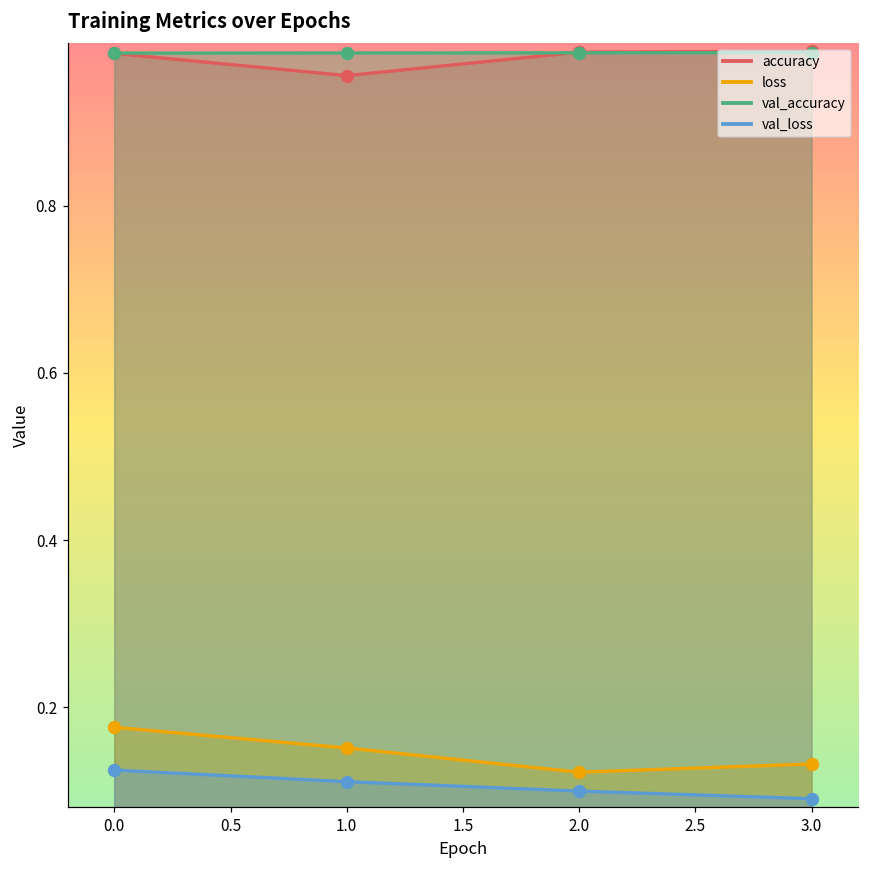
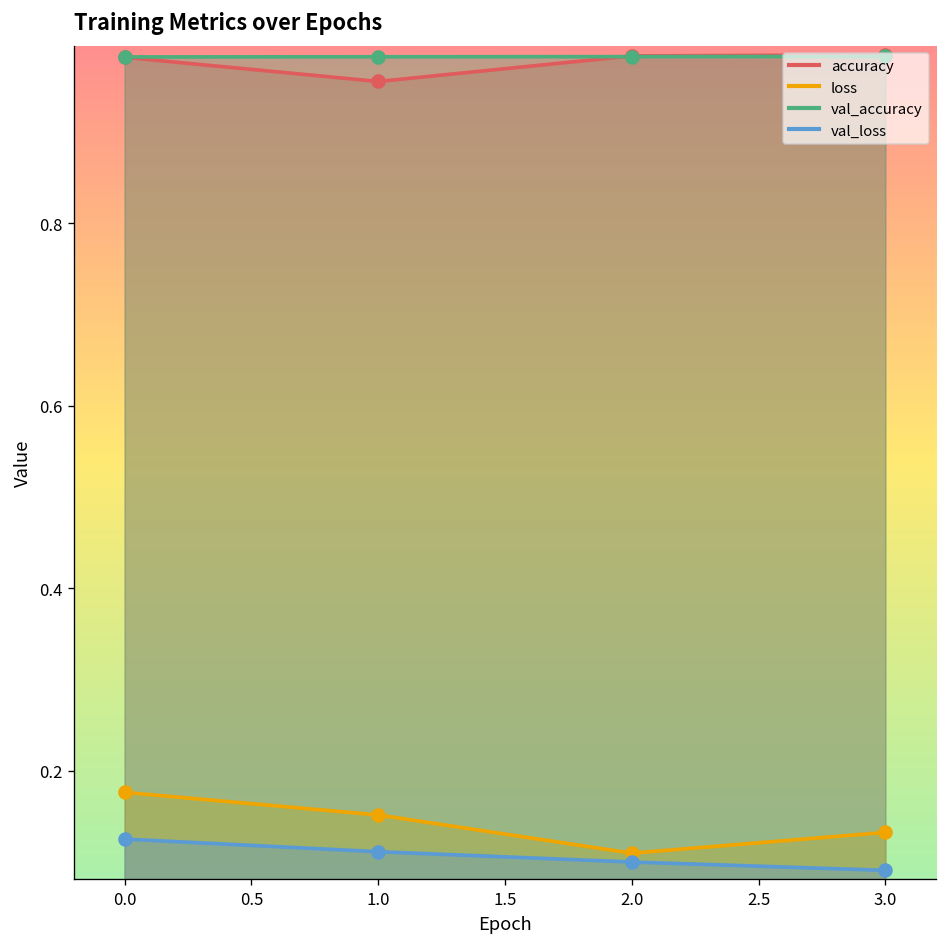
loss, 2.0: 0.12 -> 0.11
